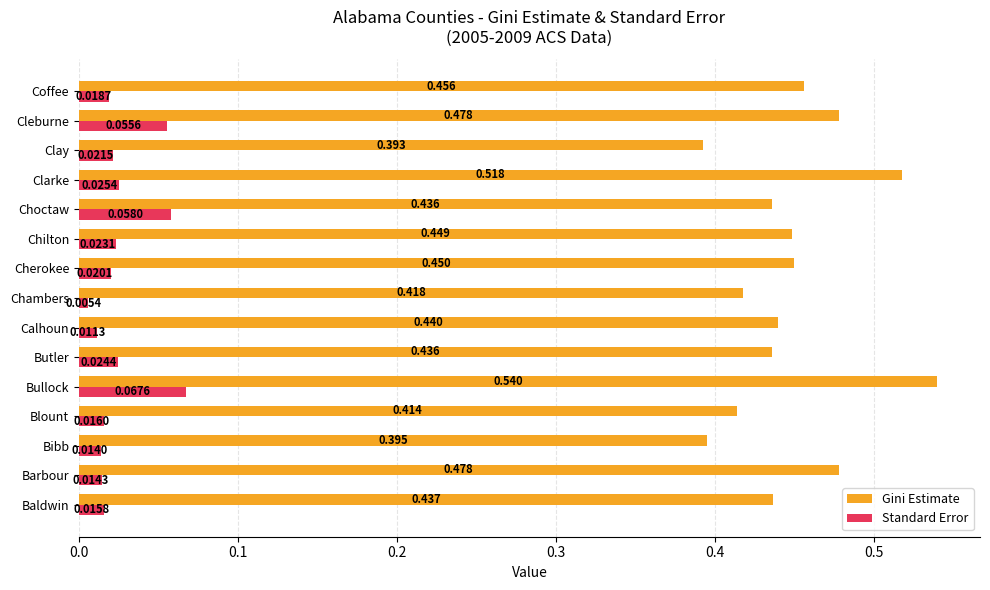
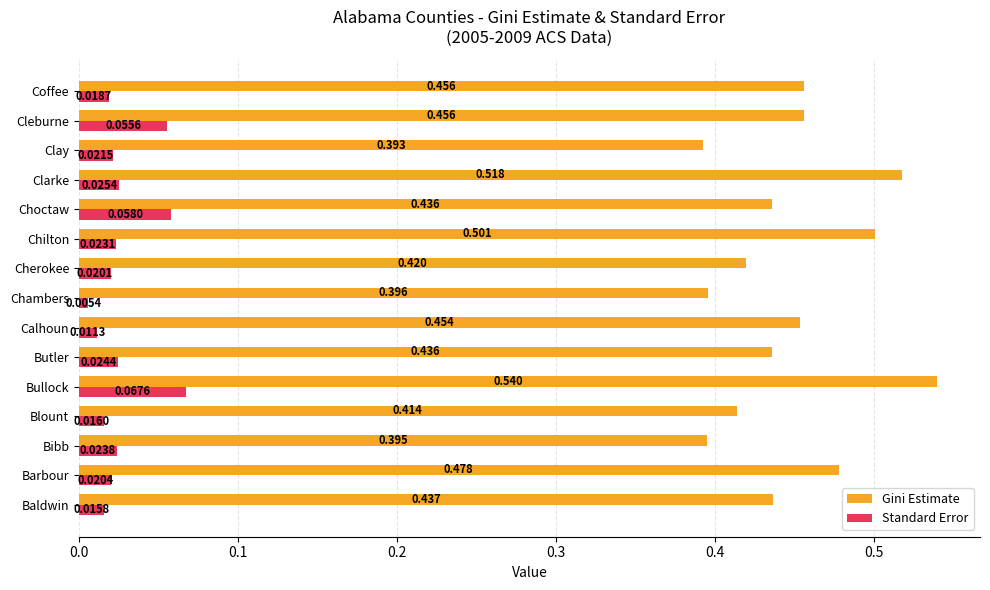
Gini Estimate, Cleburne: 0.478 -> 0.456
Gini Estimate, Chilton: 0.449 -> 0.501
Gini Estimate, Cherokee: 0.450 -> 0.420
Gini Estimate, Chambers: 0.418 -> 0.396
Gini Estimate, Calhoun: 0.440 -> 0.454
Standard Error, Bibb: 0.0140 -> 0.0238
Standard Error, Barbour: 0.0143 -> 0.0204
